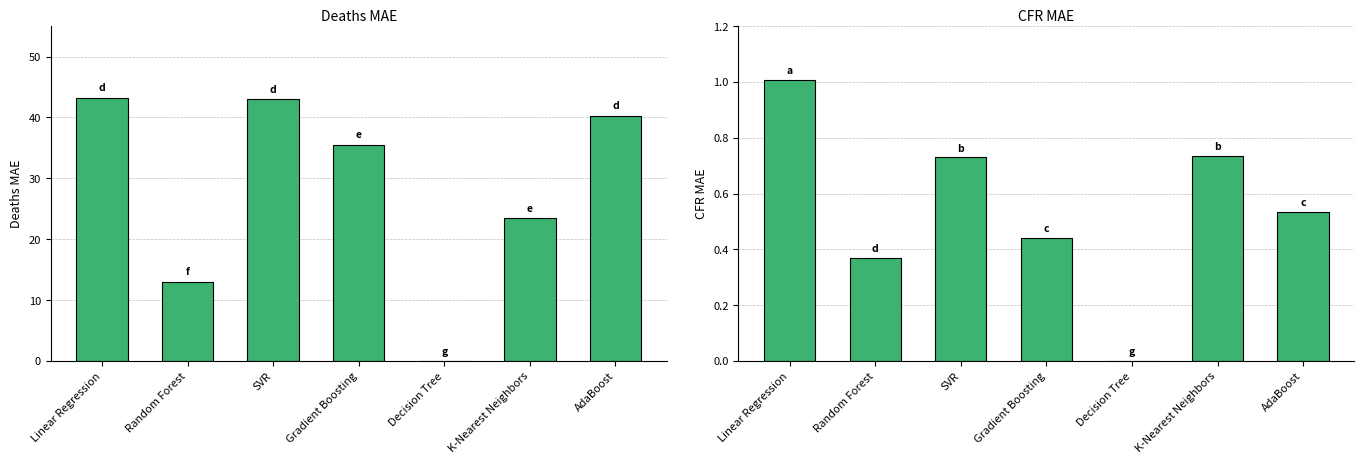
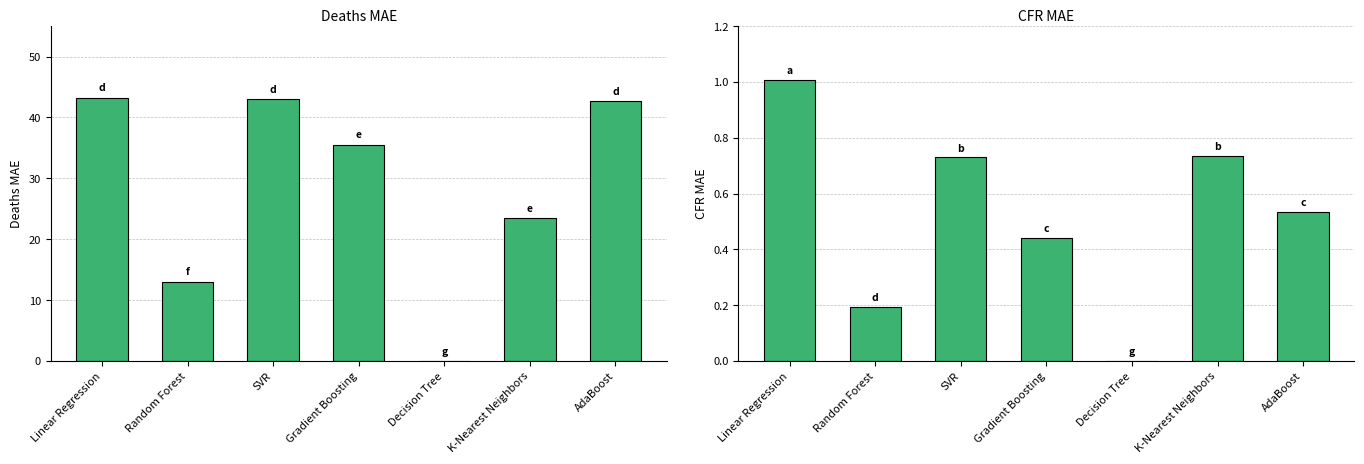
Deaths MAE, AdaBoost: 40 -> 43
CFR MAE, Random Forest: 0.37 -> 0.19
